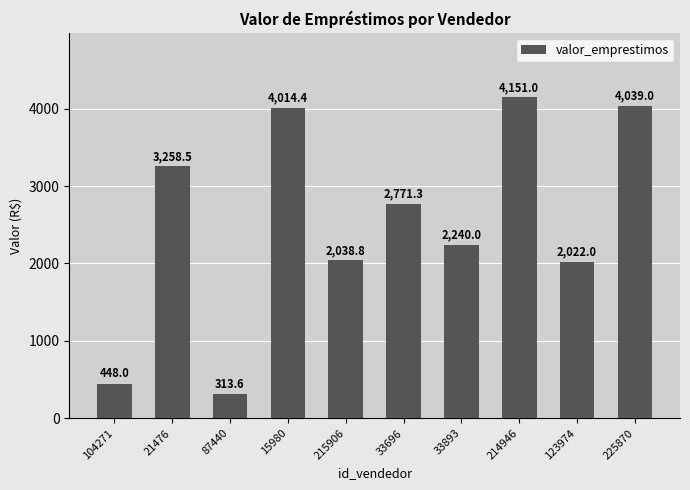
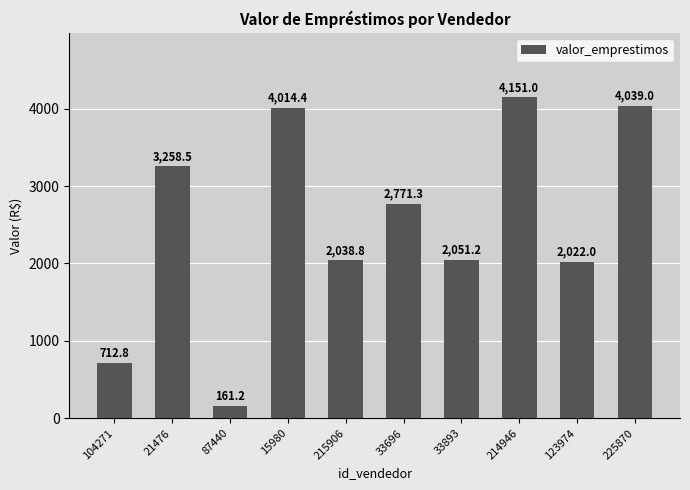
104271: 448.0 -> 712.8
87440: 313.6 -> 161.2
33893: 2,240.0 -> 2,051.2
